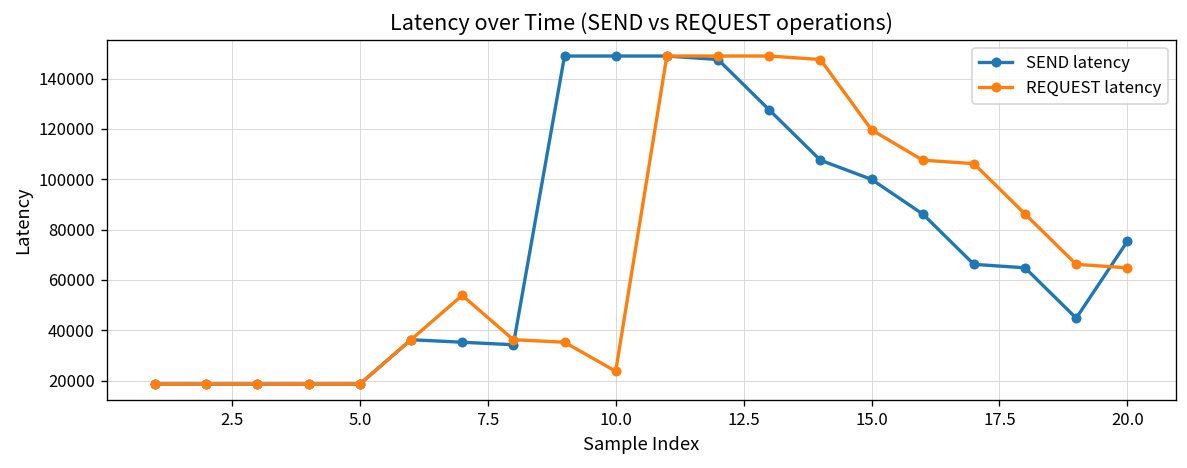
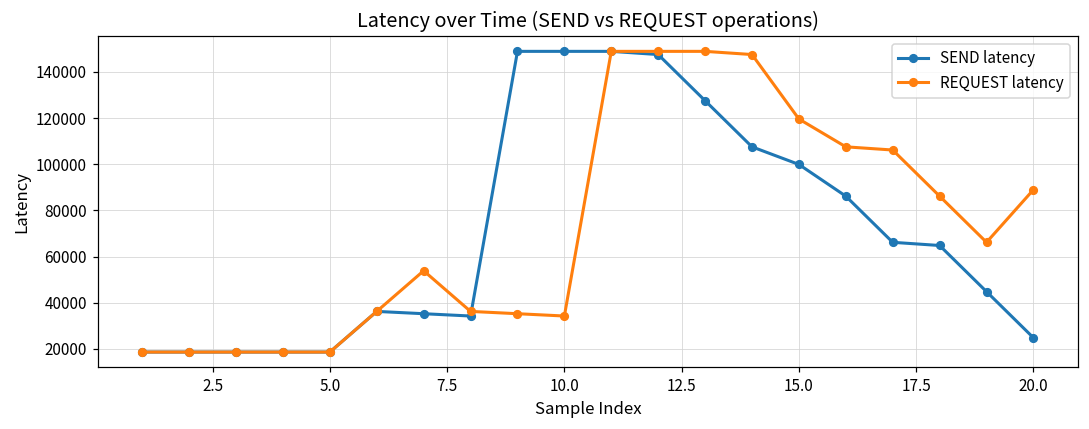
REQUEST latency, 10.0: 24000 -> 34000
SEND latency, 20.0: 75000 -> 25000
REQUEST latency, 20.0: 65000 -> 89000
